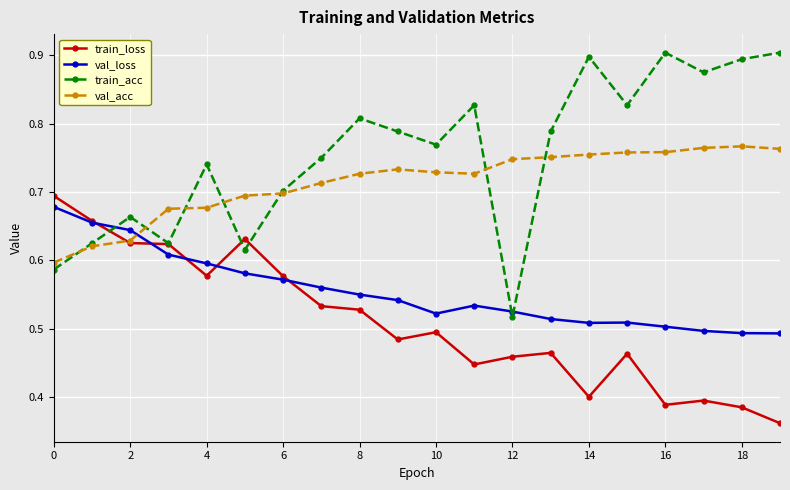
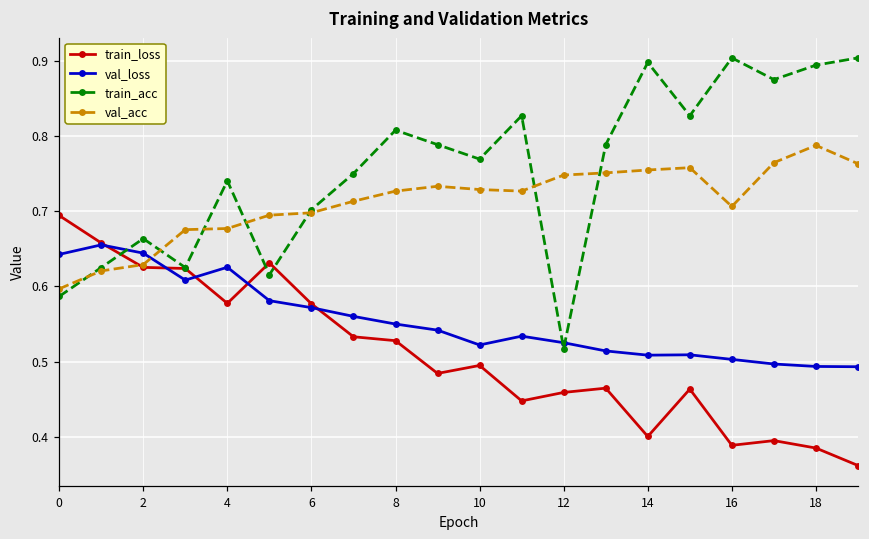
val_loss, 0: 0.68 -> 0.64
val_loss, 4: 0.60 -> 0.63
val_acc, 16: 0.76 -> 0.71
val_acc, 18: 0.77 -> 0.79
